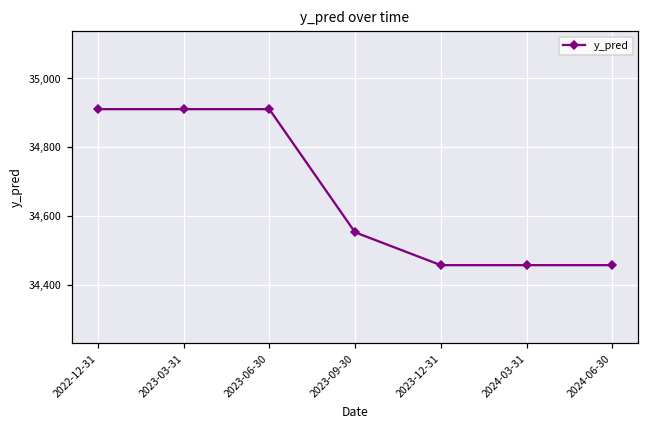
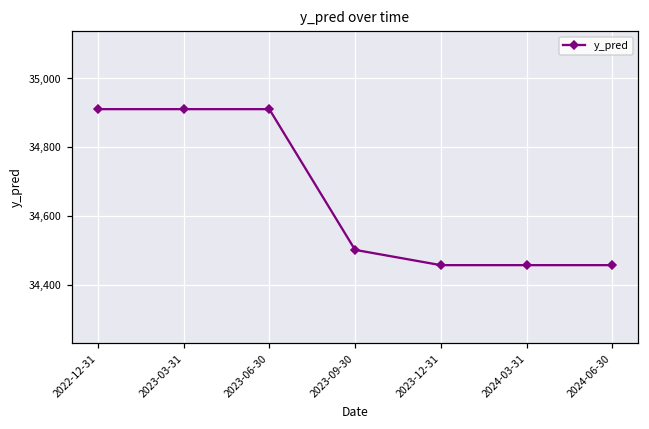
2023-09-30: 34,550 -> 34,500
